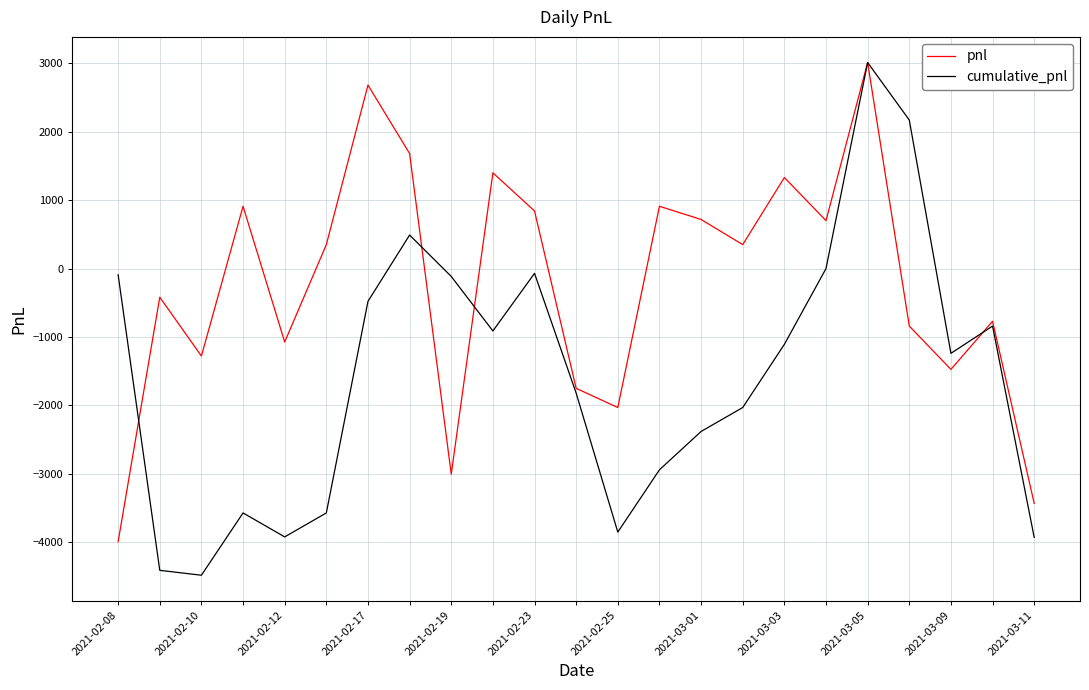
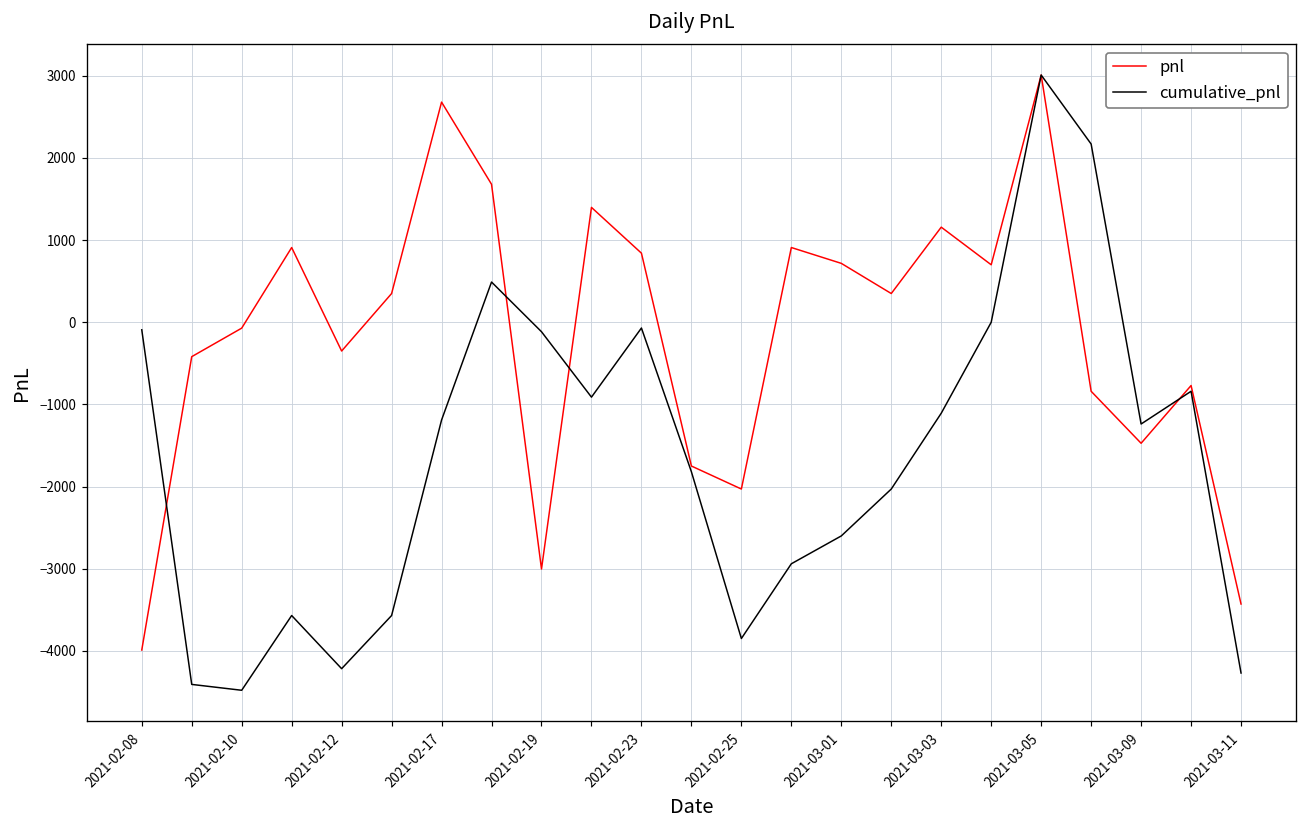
pnl, 2021-02-10: -1300 -> -100
pnl, 2021-02-12: -1100 -> -400
cumulative_pnl, 2021-02-12: -3900 -> -4200
cumulative_pnl, 2021-02-17: -500 -> -1200
cumulative_pnl, 2021-03-01: -2400 -> -2600
pnl, 2021-03-03: 1300 -> 1200
cumulative_pnl, 2021-03-11: -3900 -> -4300
